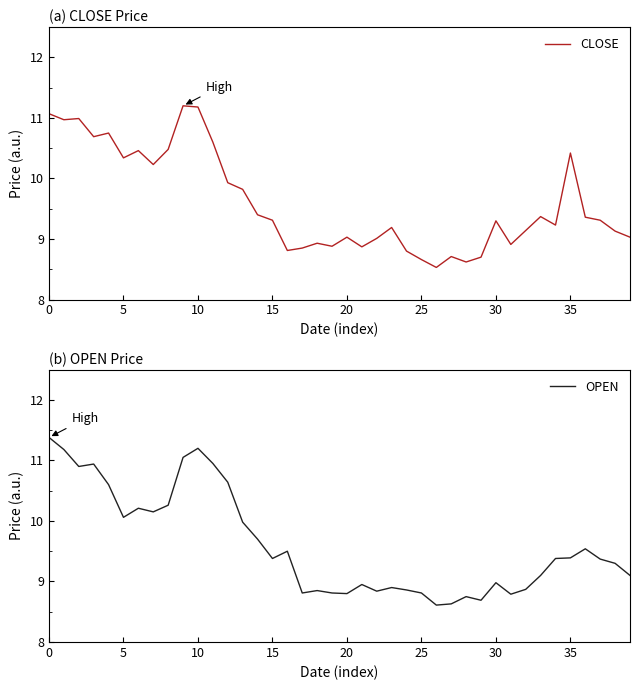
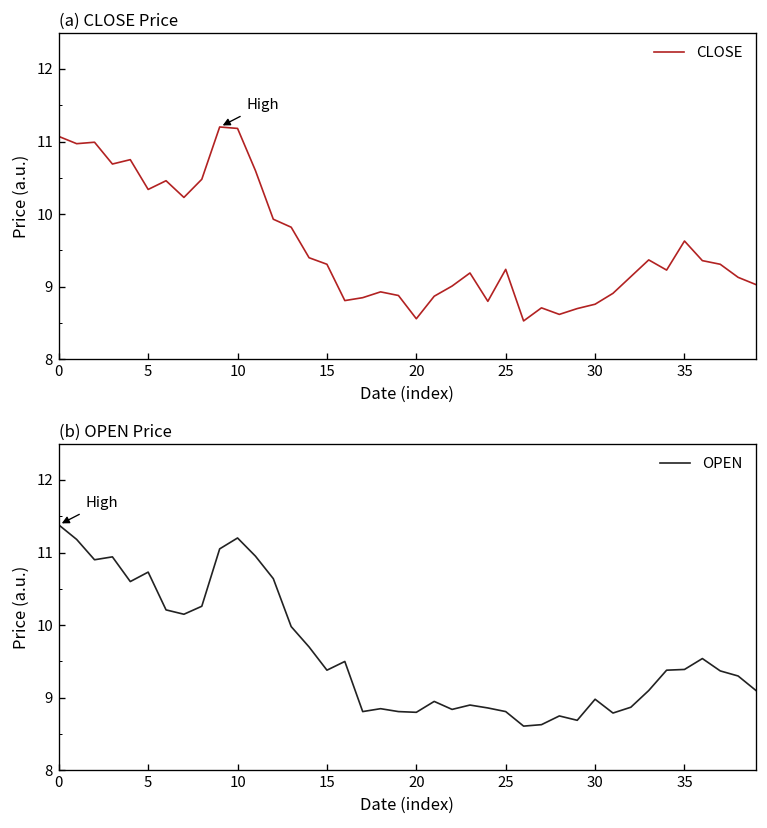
(a) CLOSE Price, 20: 9.0 -> 8.6
(a) CLOSE Price, 25: 8.7 -> 9.2
(a) CLOSE Price, 30: 9.3 -> 8.8
(a) CLOSE Price, 35: 10.4 -> 9.6
(b) OPEN Price, 5: 10.1 -> 10.7
